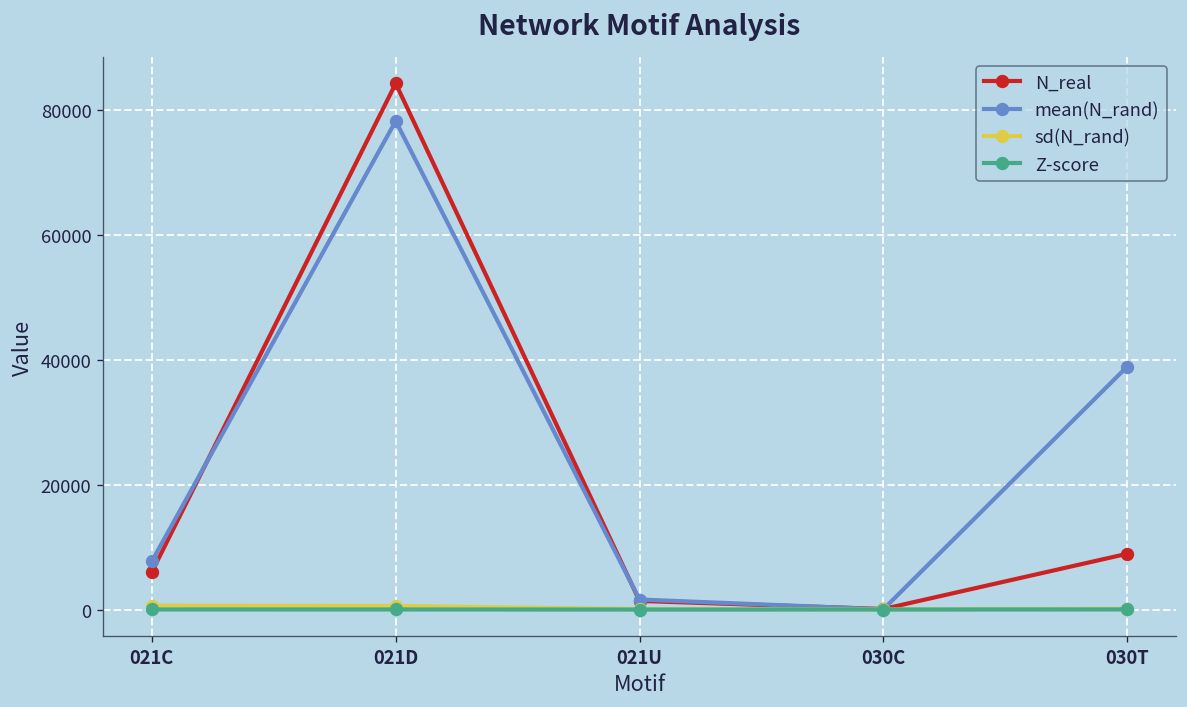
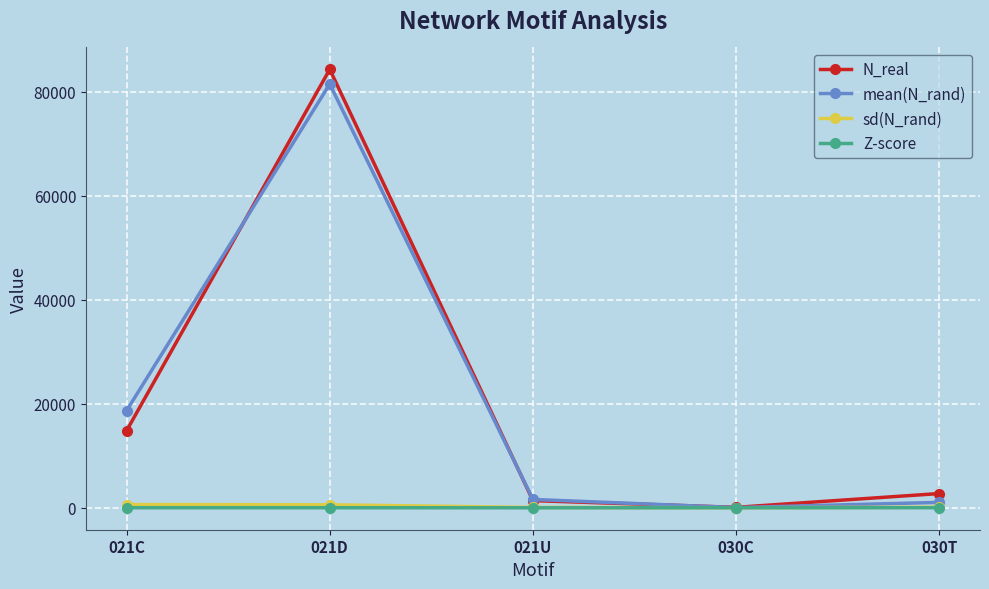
N_real, 021C: 6000 -> 15000
mean(N_rand), 021C: 8000 -> 19000
mean(N_rand), 021D: 78000 -> 81000
N_real, 030T: 9000 -> 3000
mean(N_rand), 030T: 39000 -> 1000
